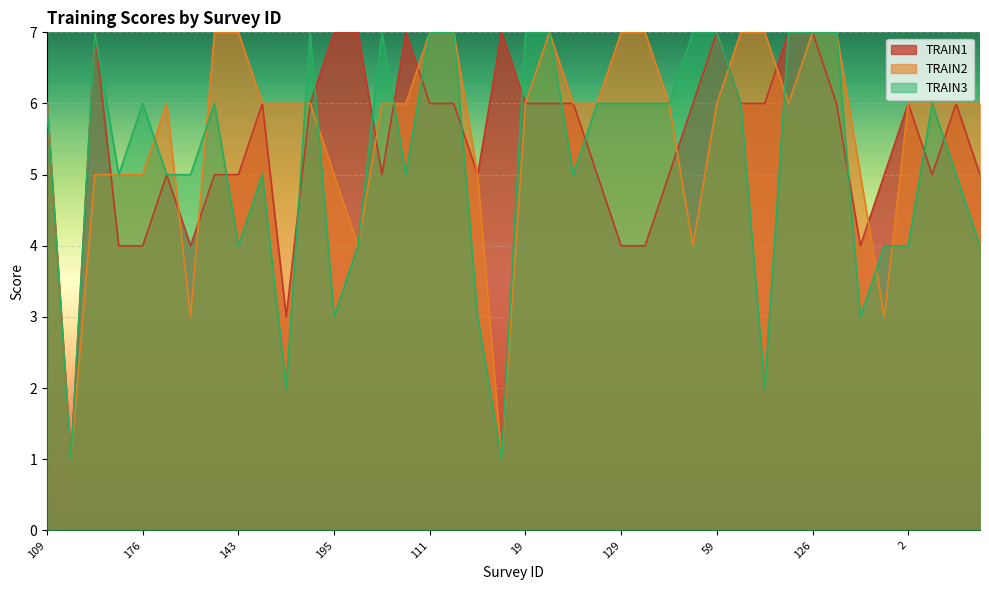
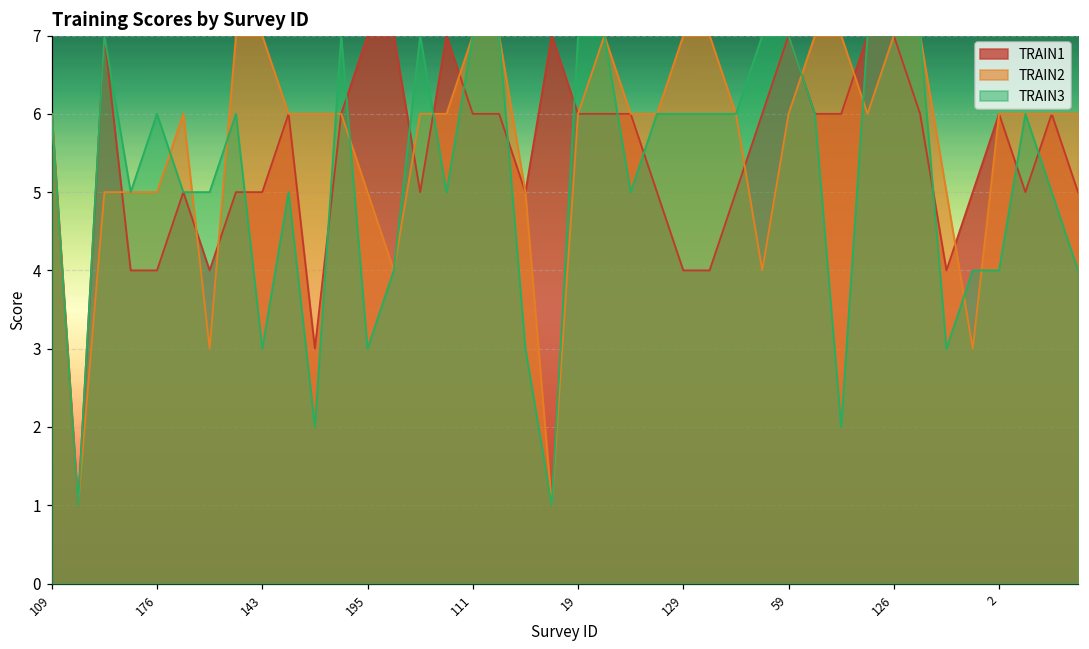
TRAIN3, 143: 4 -> 3
